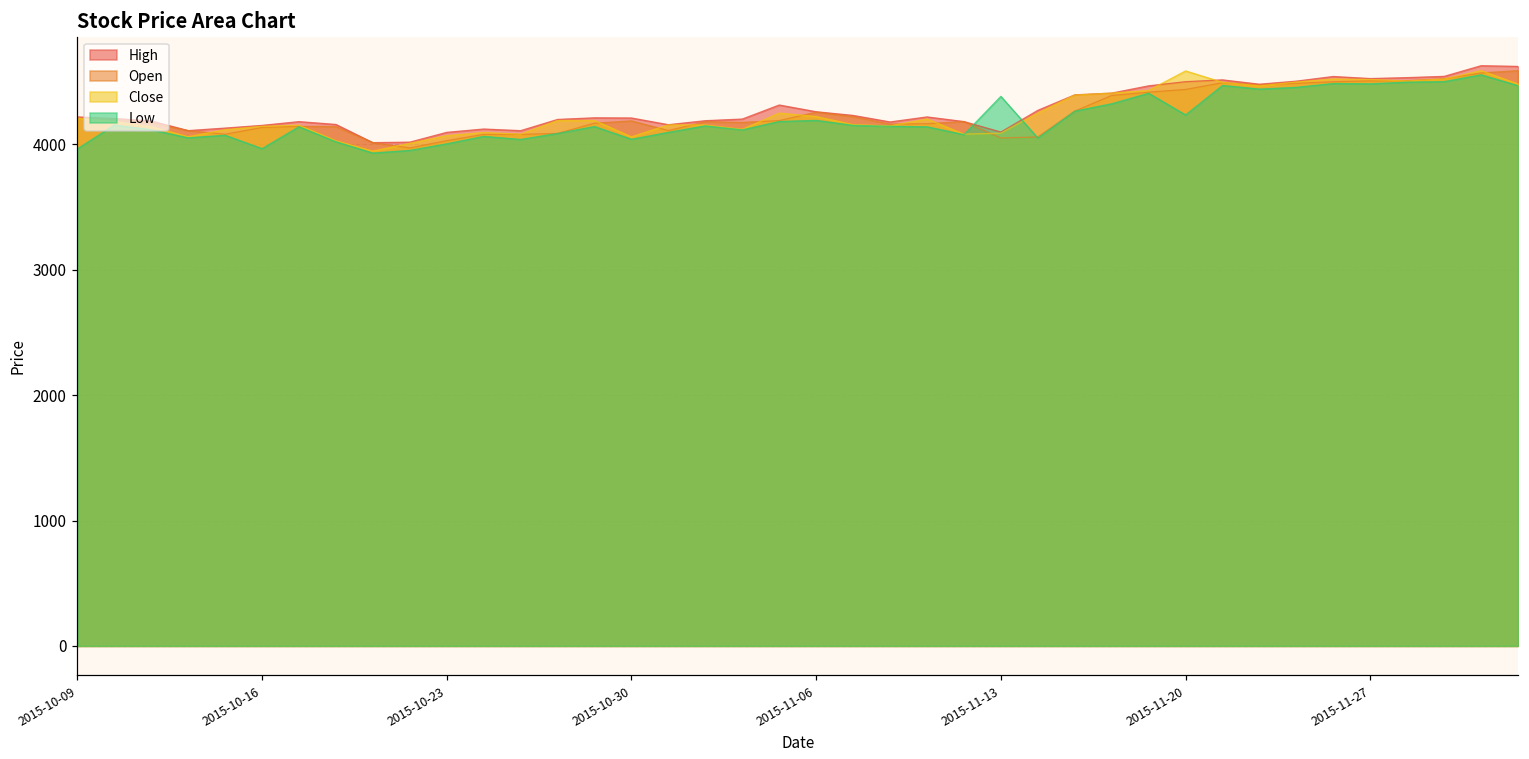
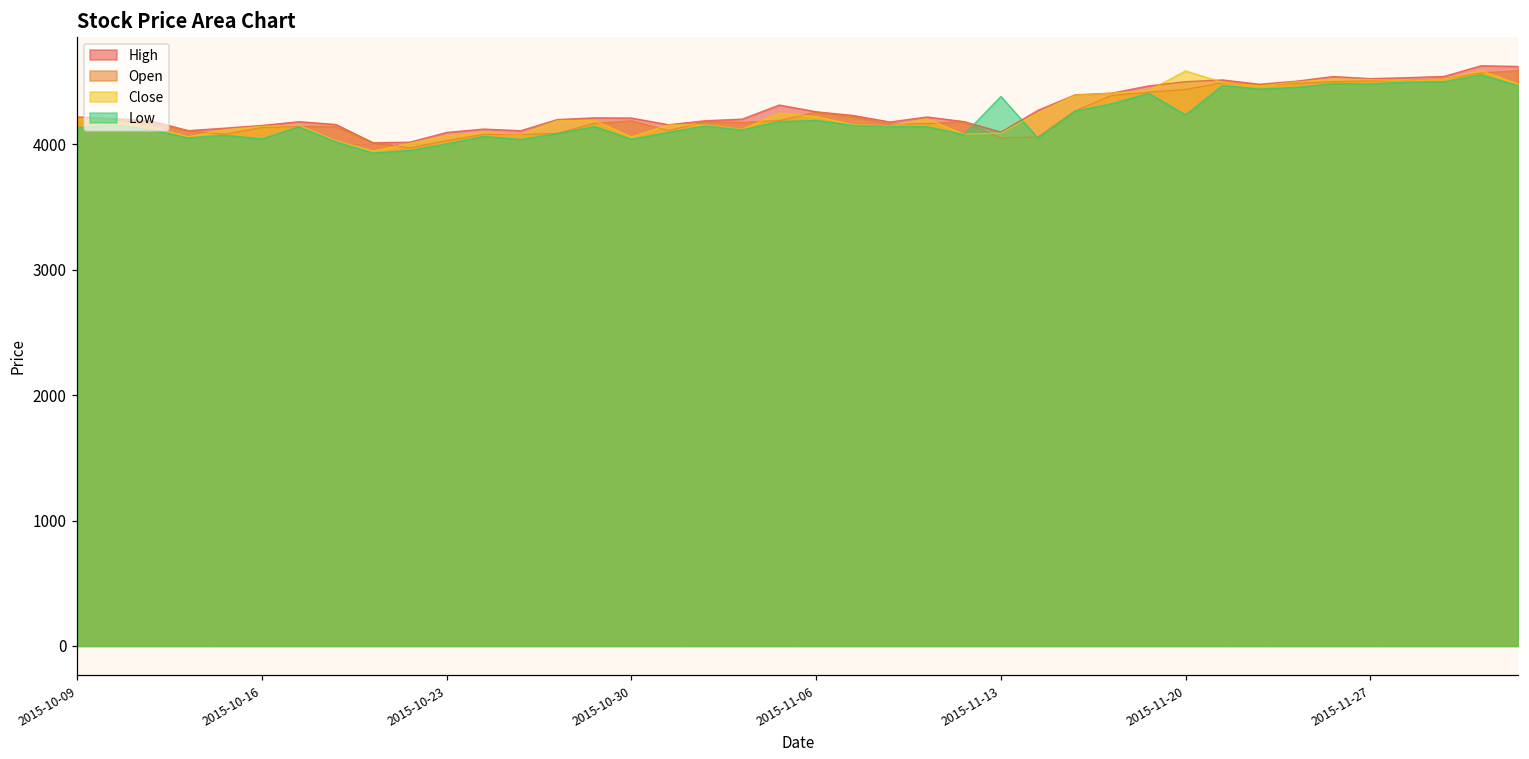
Low, 2015-10-09: 3960 -> 4130
Low, 2015-10-16: 3970 -> 4040
